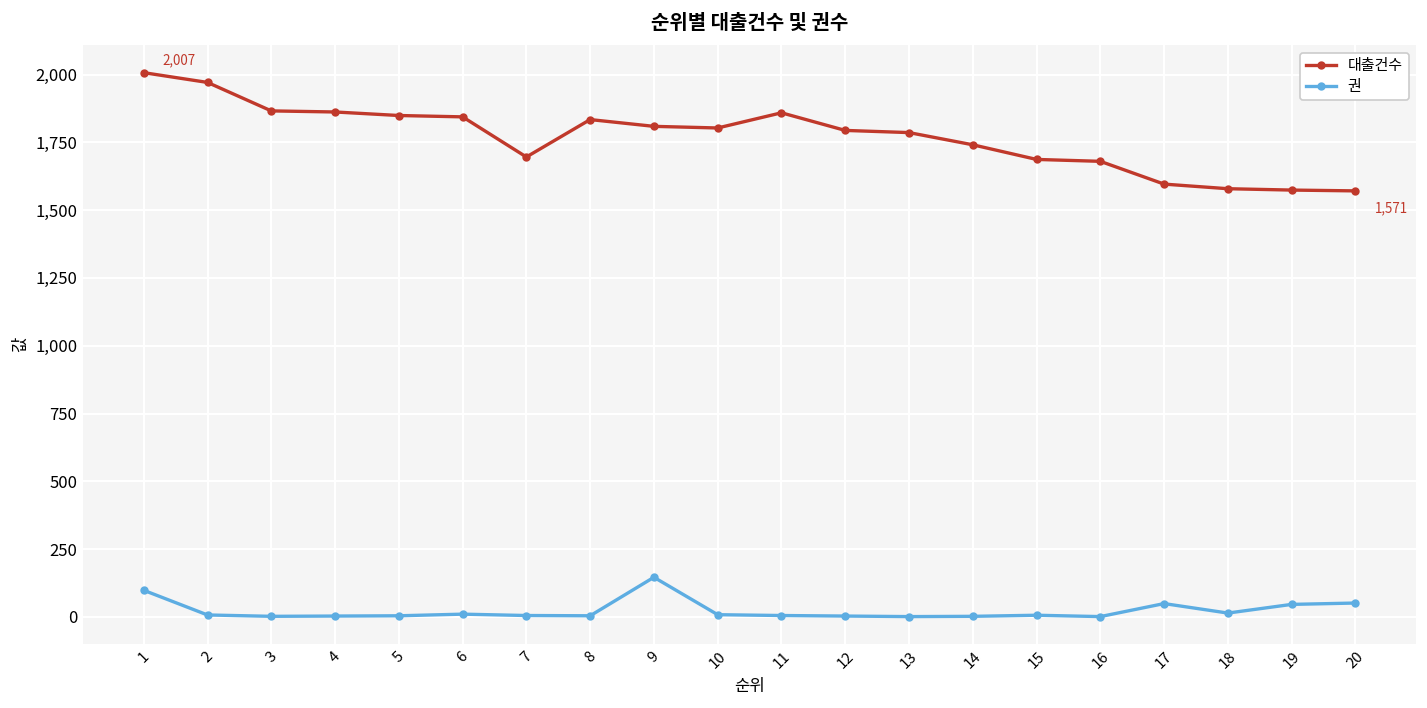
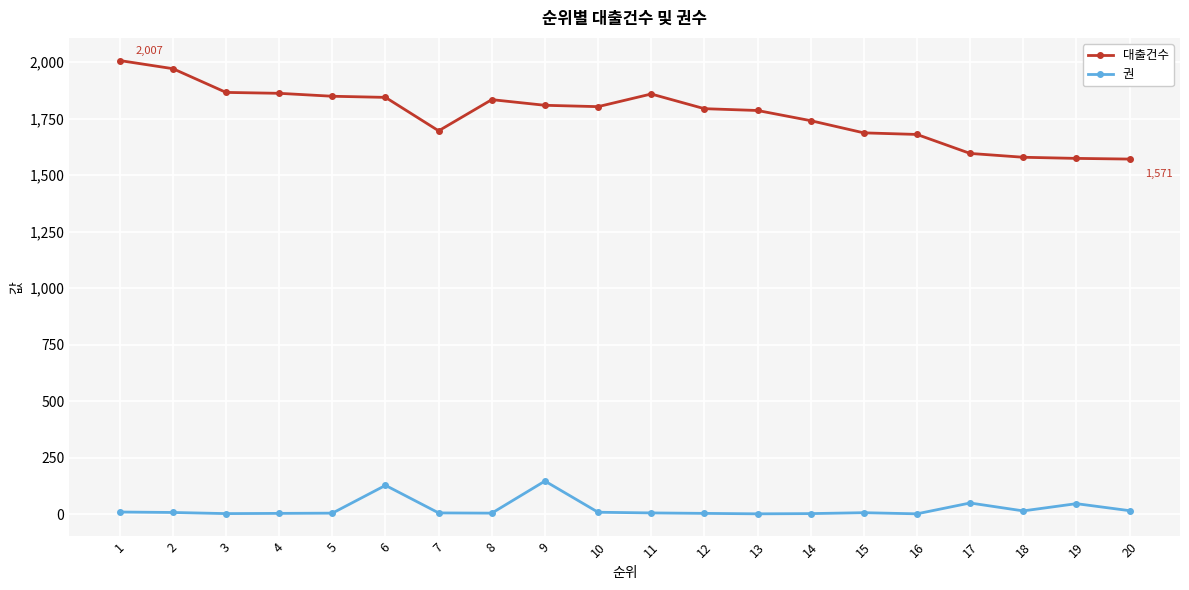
권, 1: 100 -> 10
권, 6: 10 -> 130
권, 20: 50 -> 20
